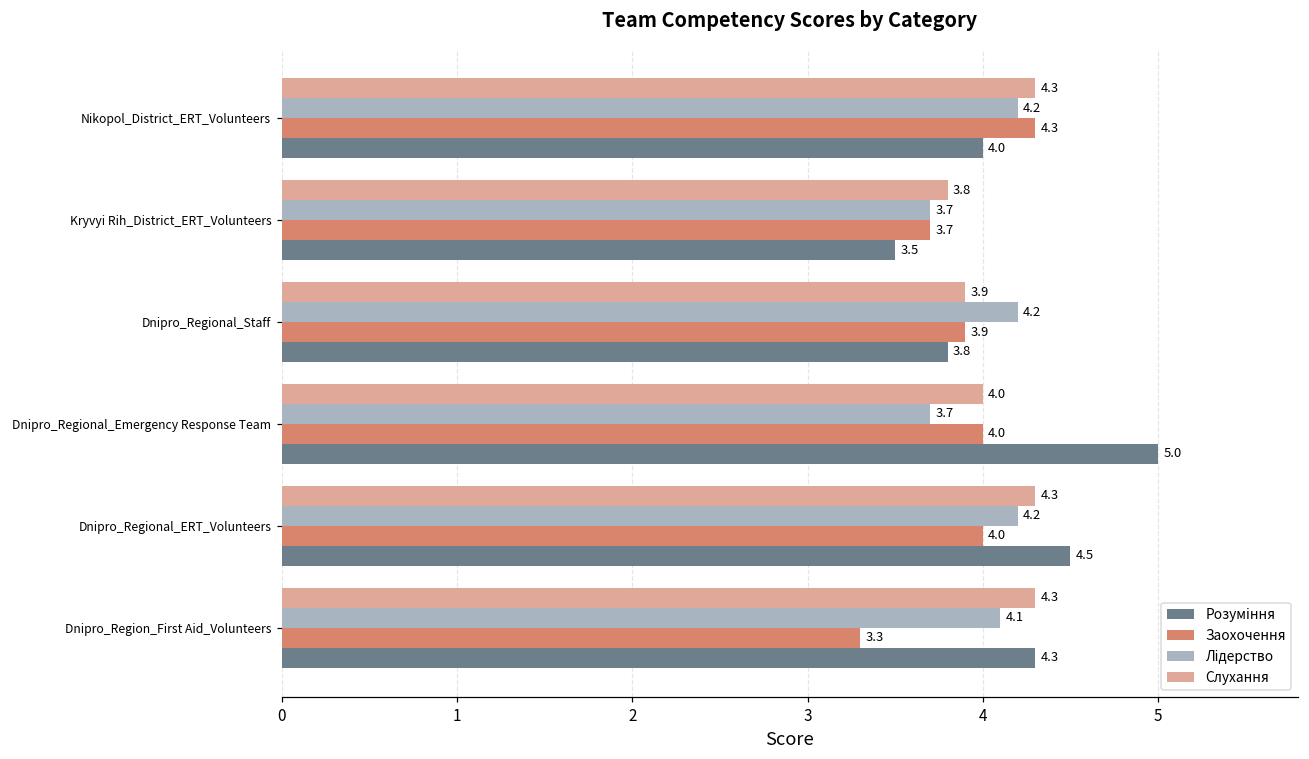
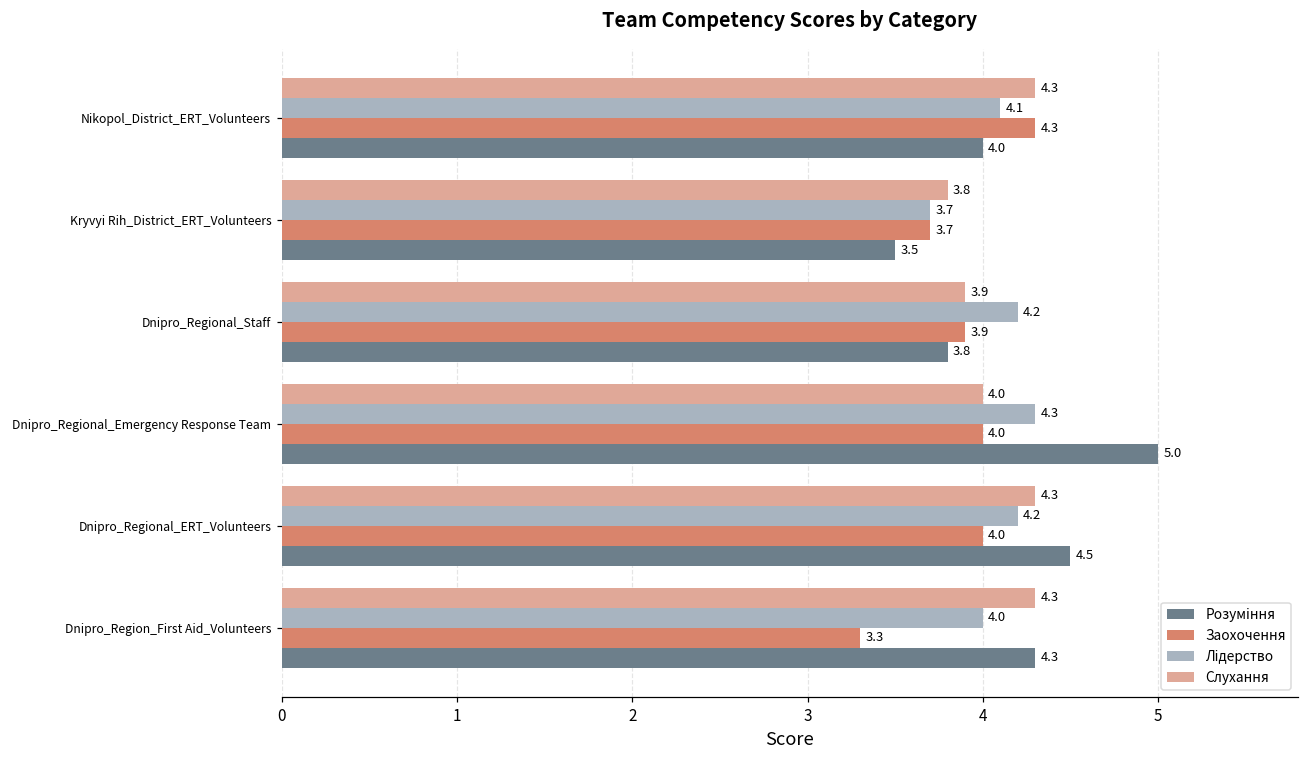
Лідерство, Nikopol_District_ERT_Volunteers: 4.2 -> 4.1
Лідерство, Dnipro_Regional_Emergency Response Team: 3.7 -> 4.3
Лідерство, Dnipro_Region_First Aid_Volunteers: 4.1 -> 4.0
